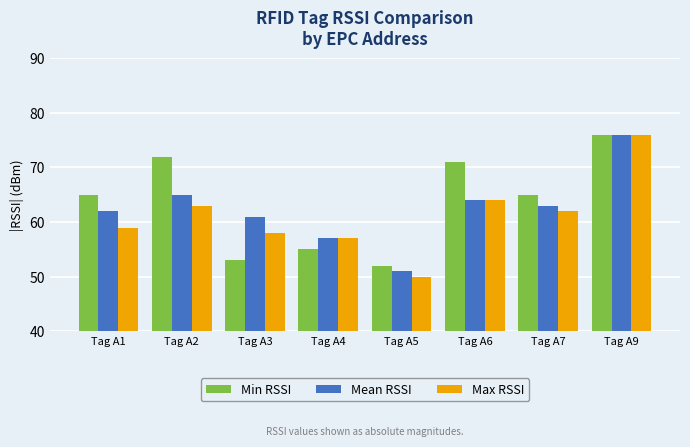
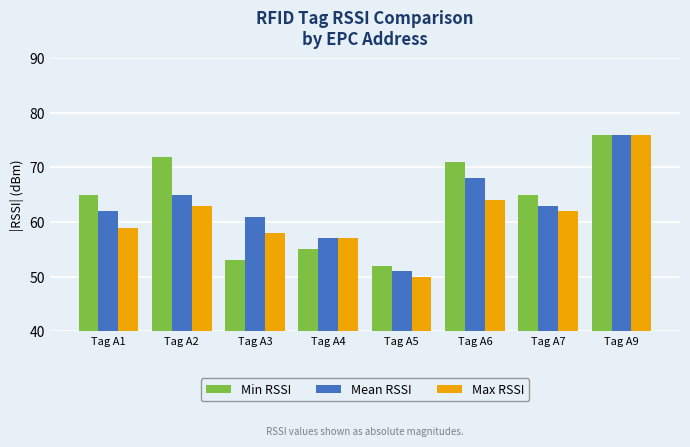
Mean RSSI, Tag A6: 64 -> 68
